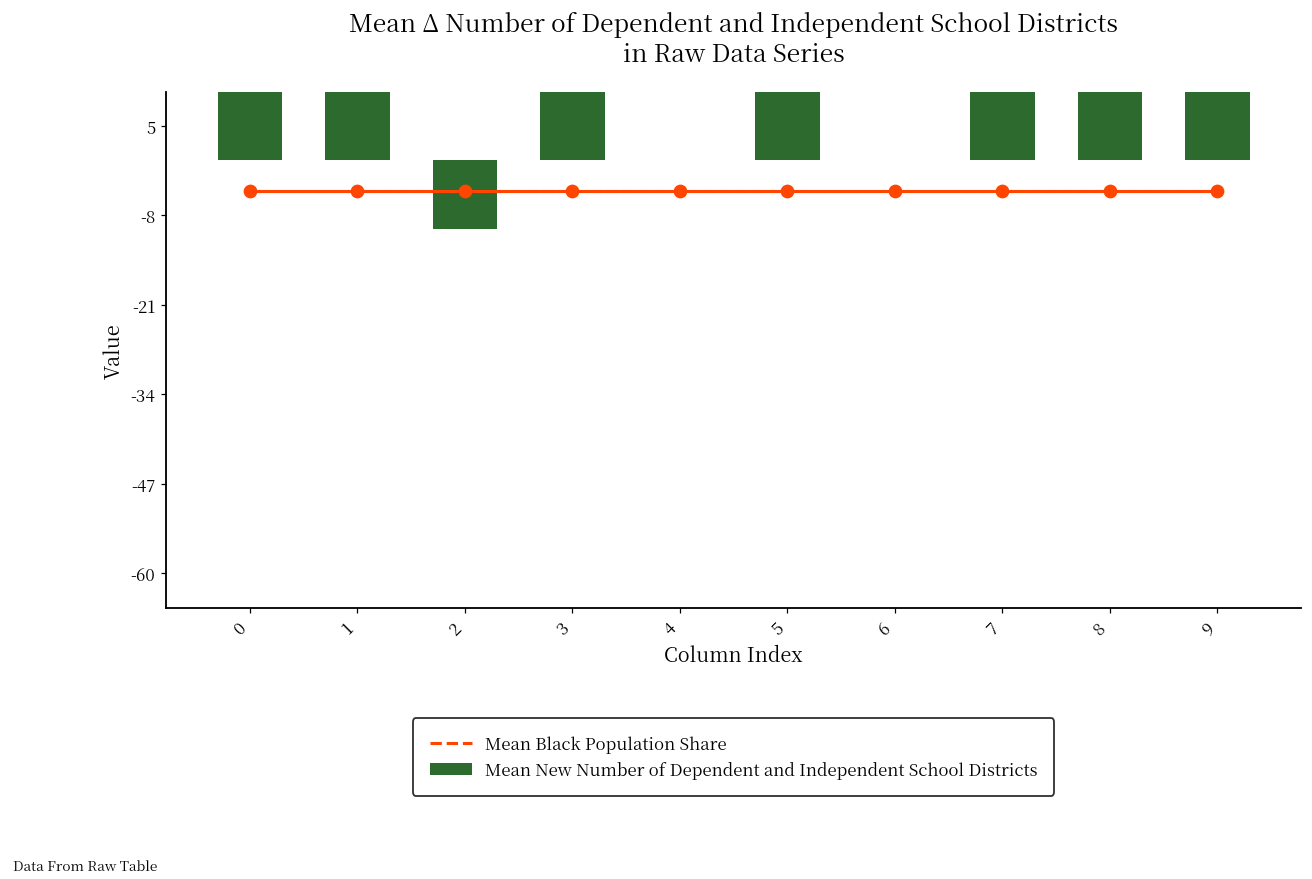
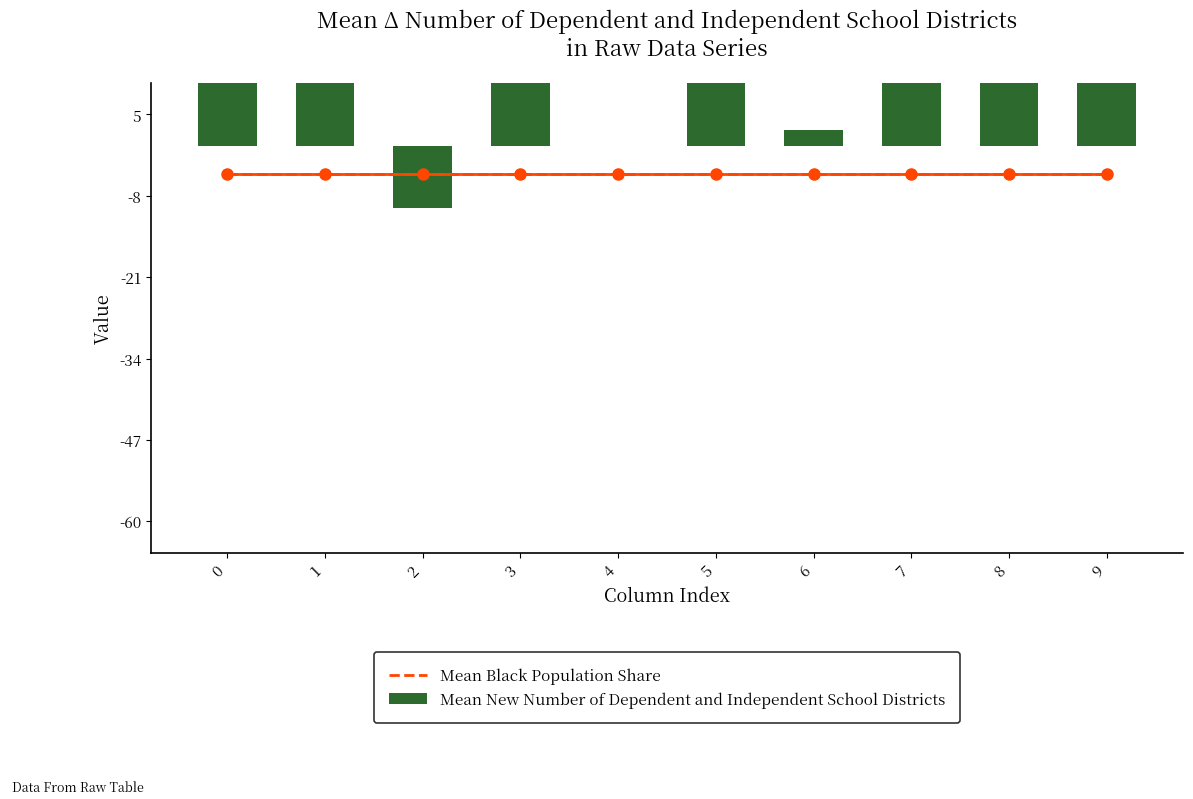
Mean New Number of Dependent and Independent School Districts, 6: 0 -> 3
